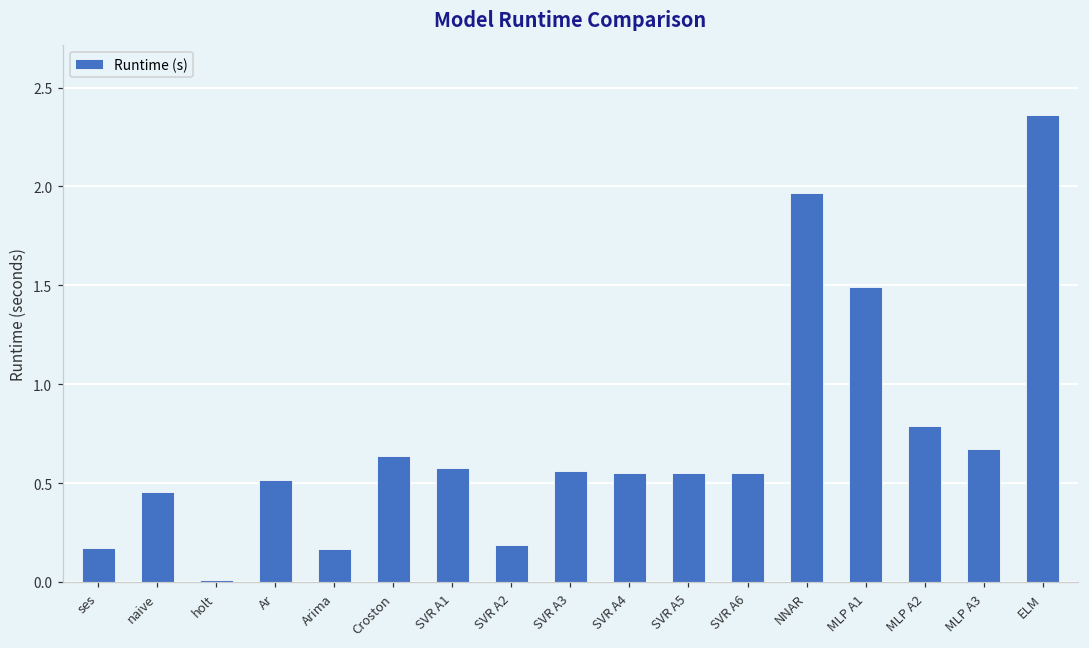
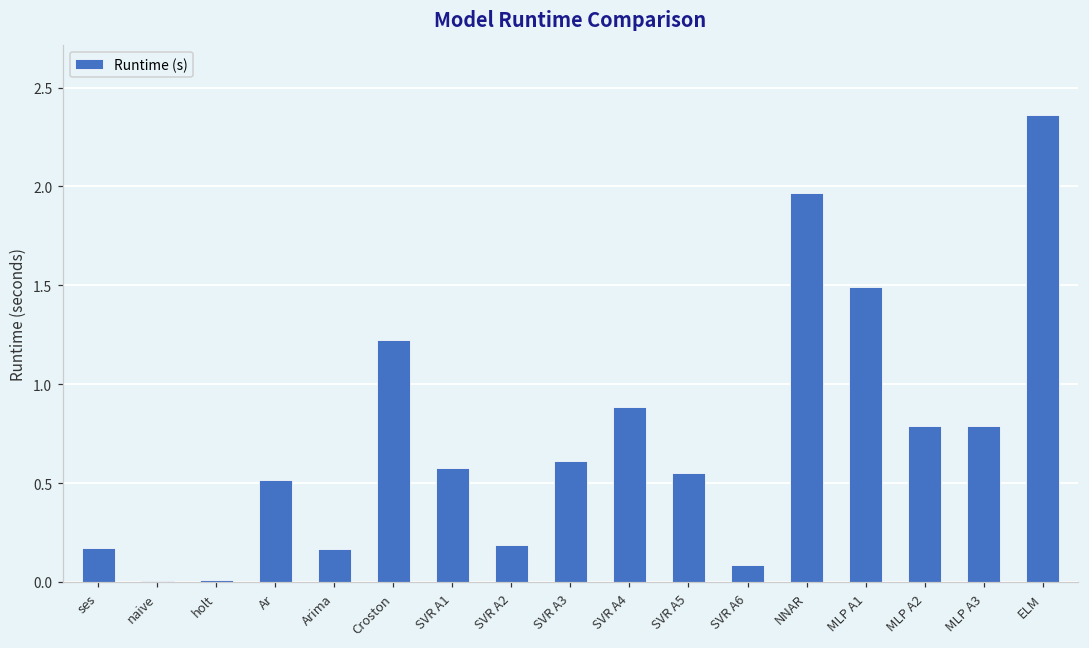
naive: 0.46 -> 0.01
Croston: 0.64 -> 1.23
SVR A3: 0.56 -> 0.61
SVR A4: 0.55 -> 0.88
SVR A6: 0.55 -> 0.09
MLP A3: 0.67 -> 0.79
